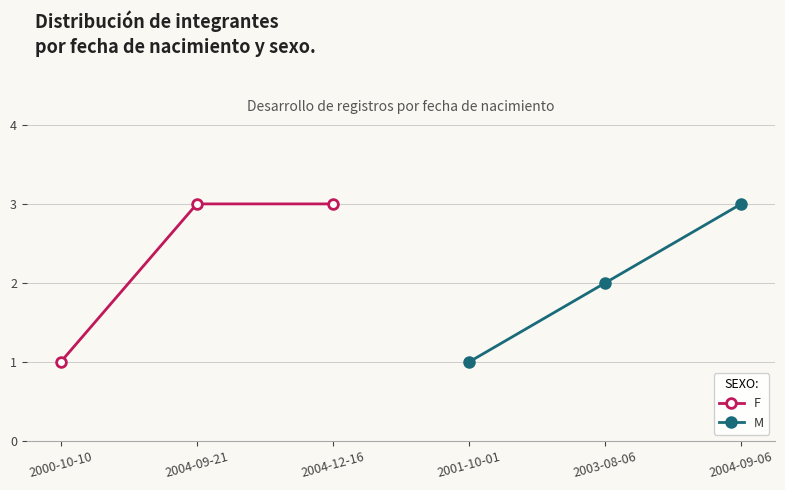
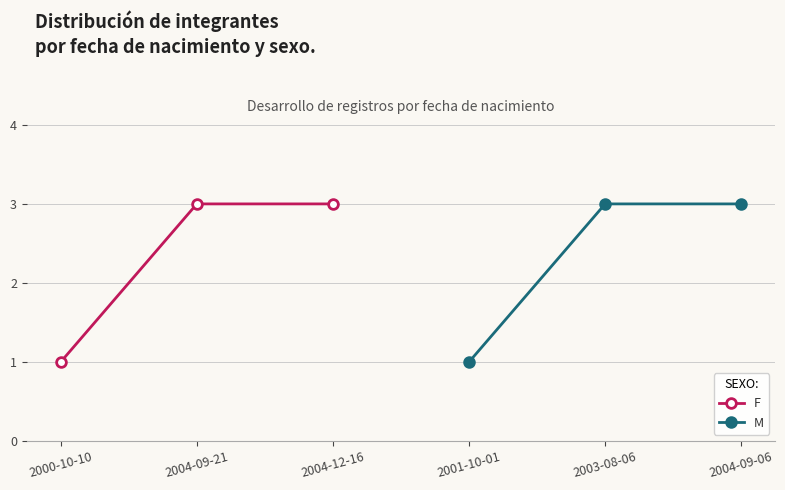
M, 2003-08-06: 2 -> 3
